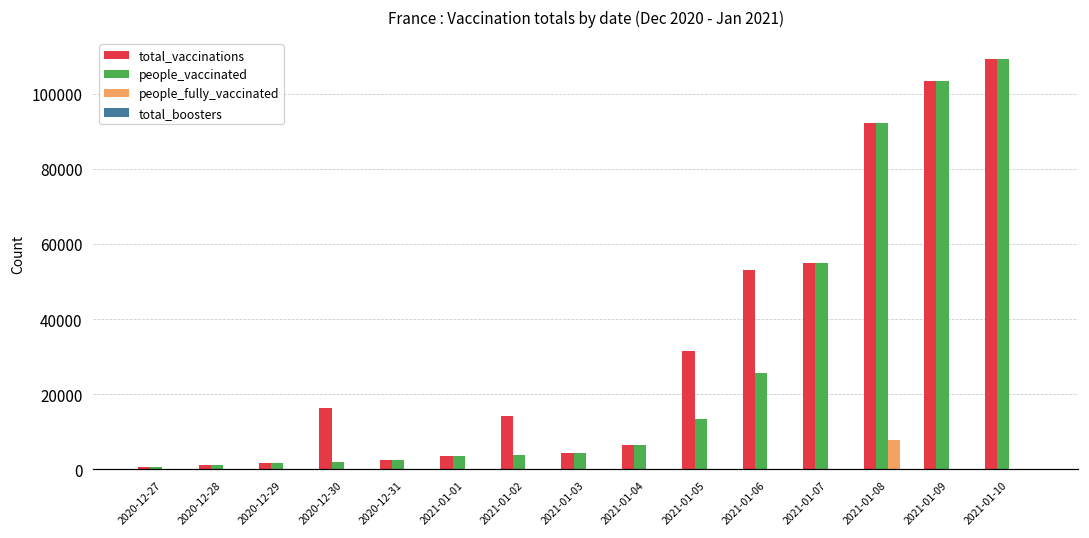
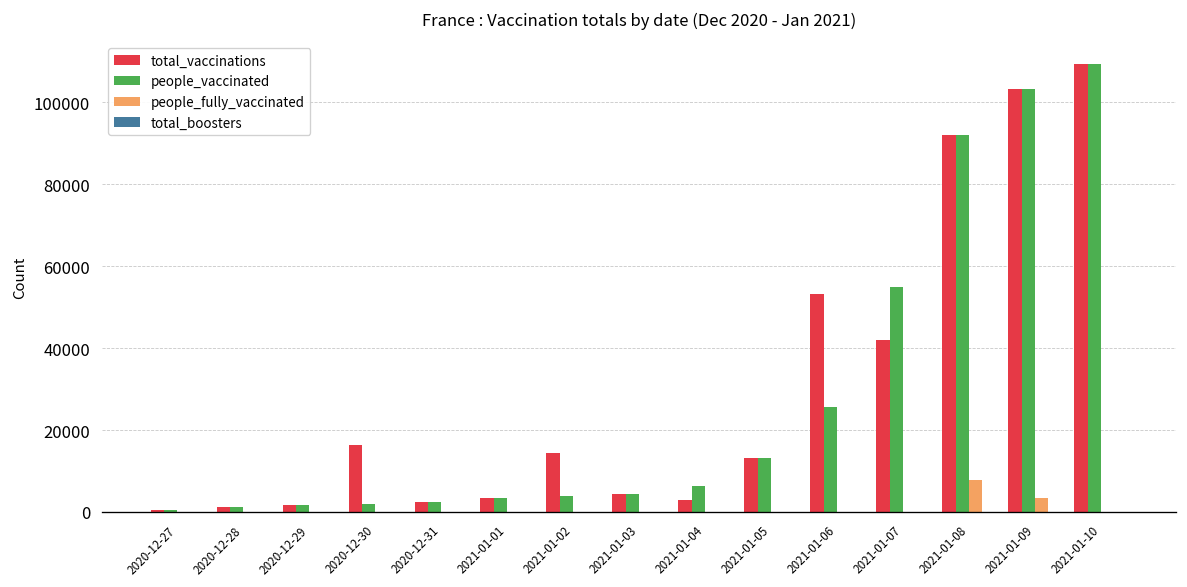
total_vaccinations, 2021-01-04: 6000 -> 3000
total_vaccinations, 2021-01-05: 32000 -> 13000
total_vaccinations, 2021-01-07: 55000 -> 42000
people_fully_vaccinated, 2021-01-09: 0 -> 4000
